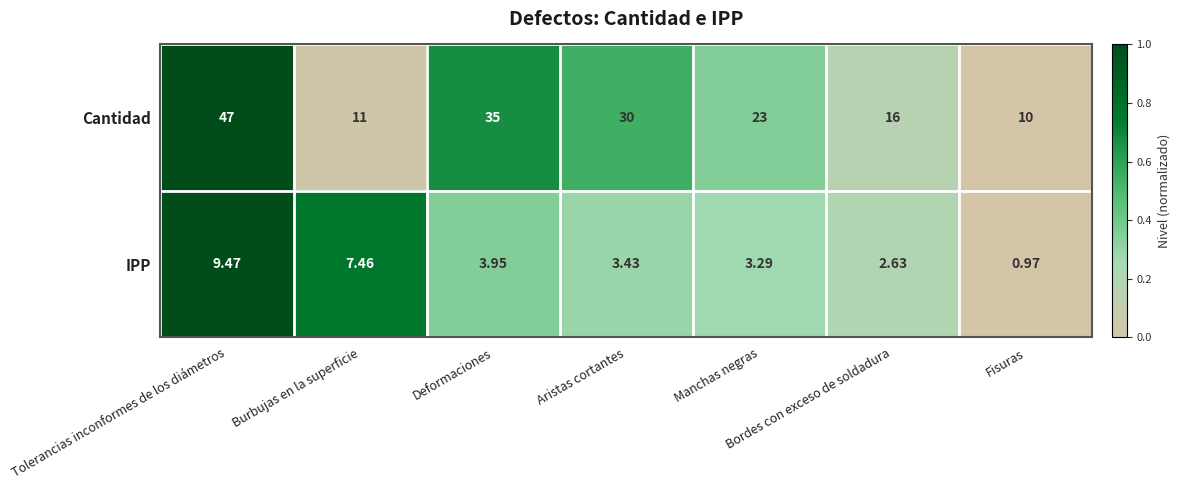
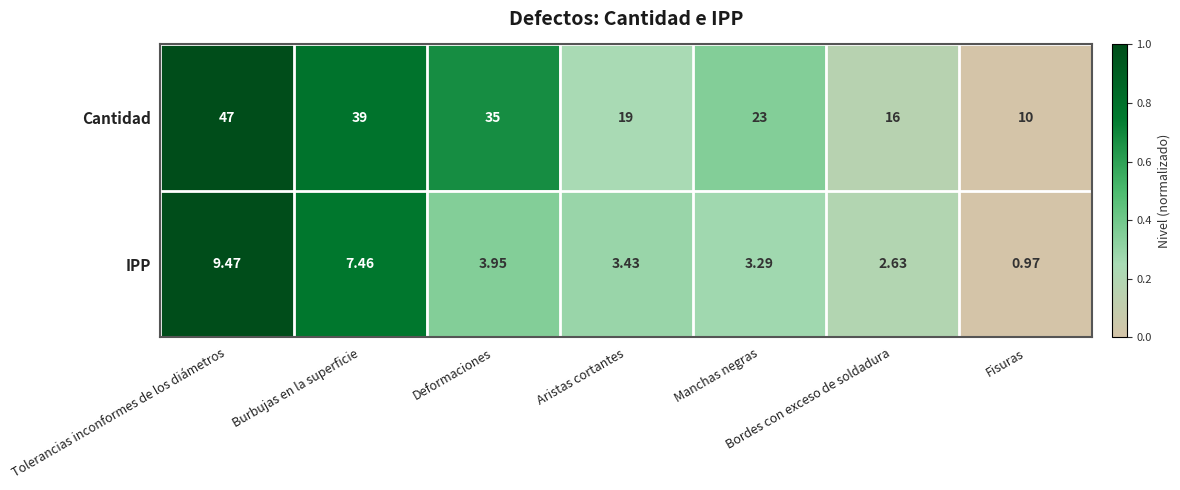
Cantidad, Burbujas en la superficie: 11 -> 39
Cantidad, Aristas cortantes: 30 -> 19
